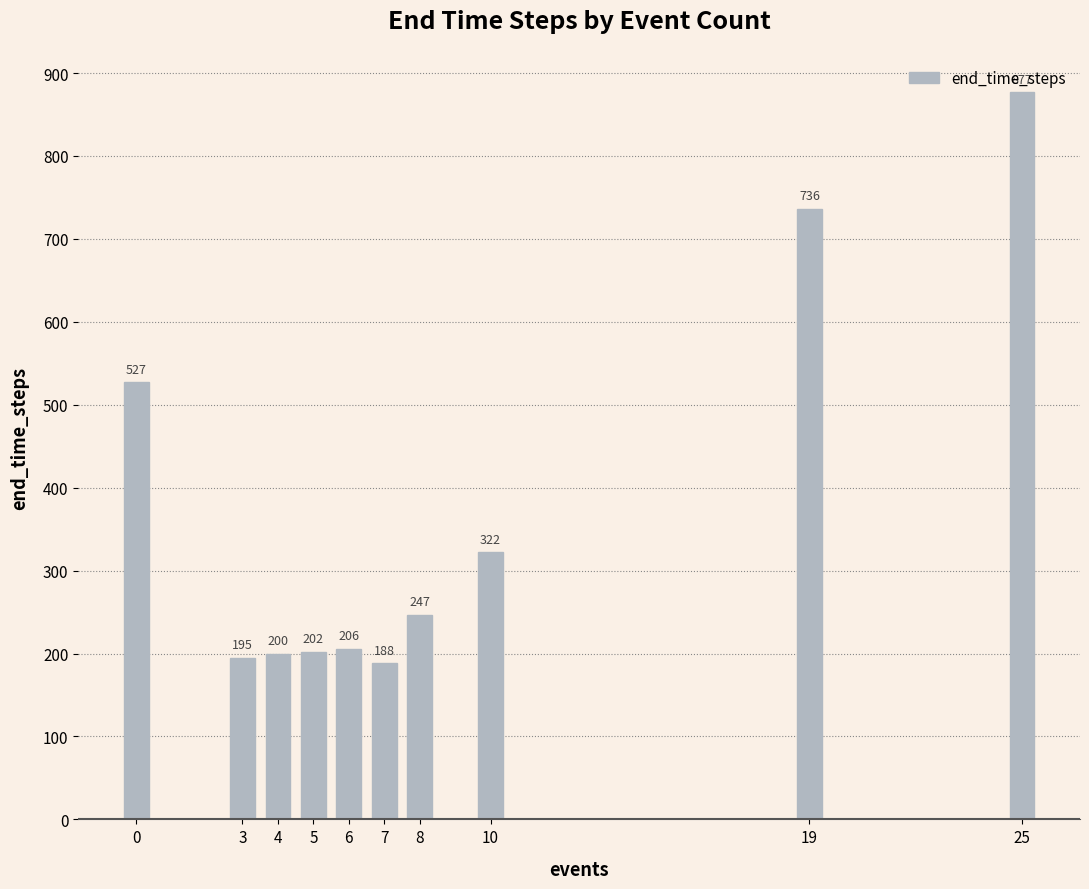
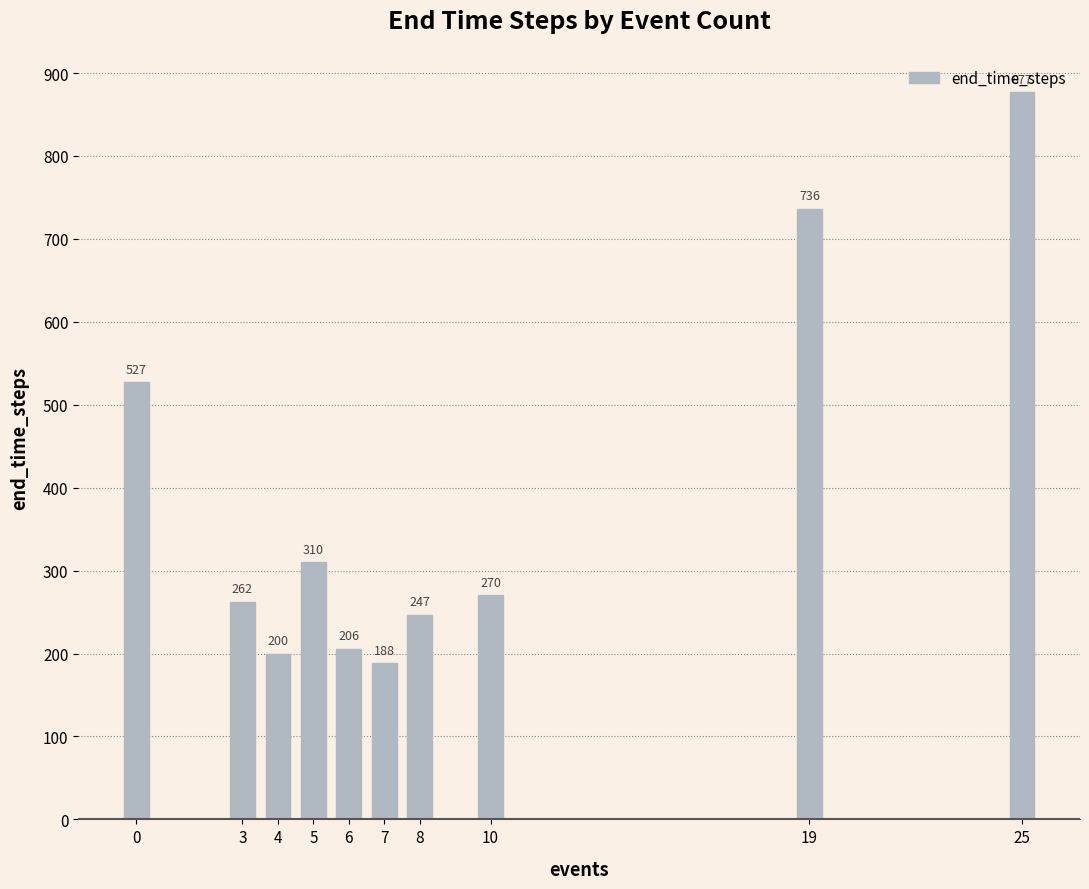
3: 195 -> 262
5: 202 -> 310
10: 322 -> 270
